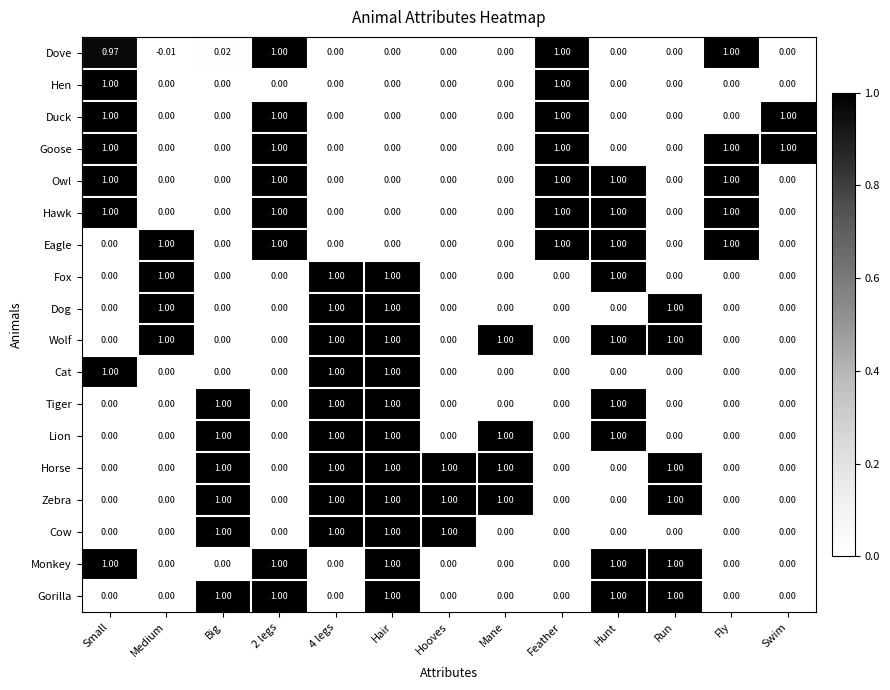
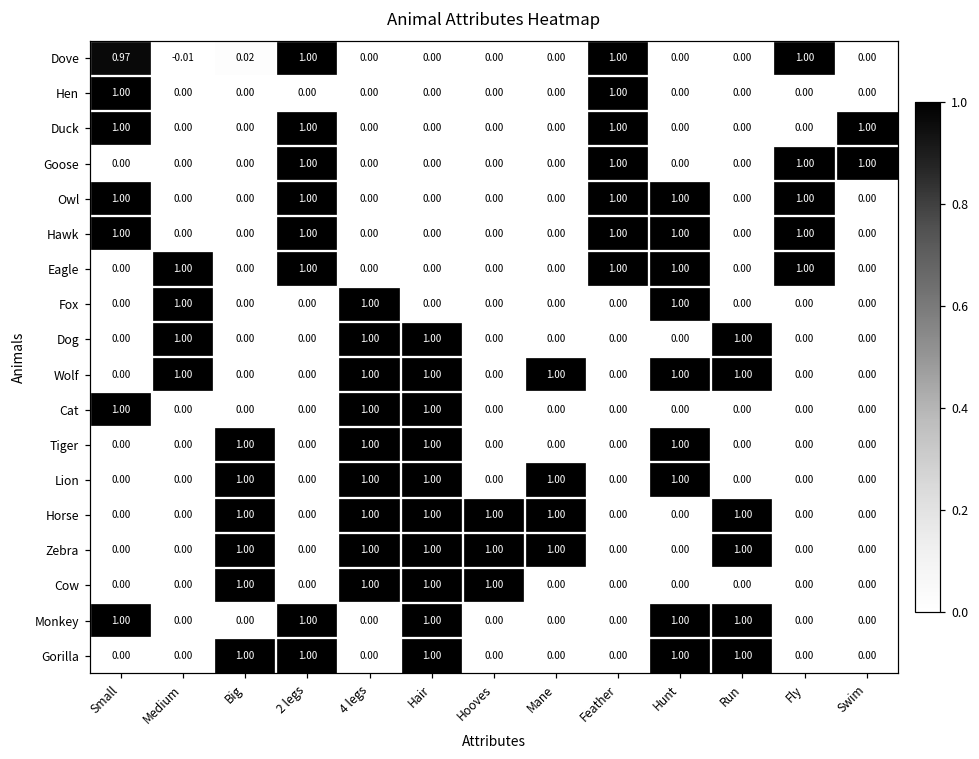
Goose, Small: 1.00 -> 0.00
Fox, Hair: 1.00 -> 0.00
